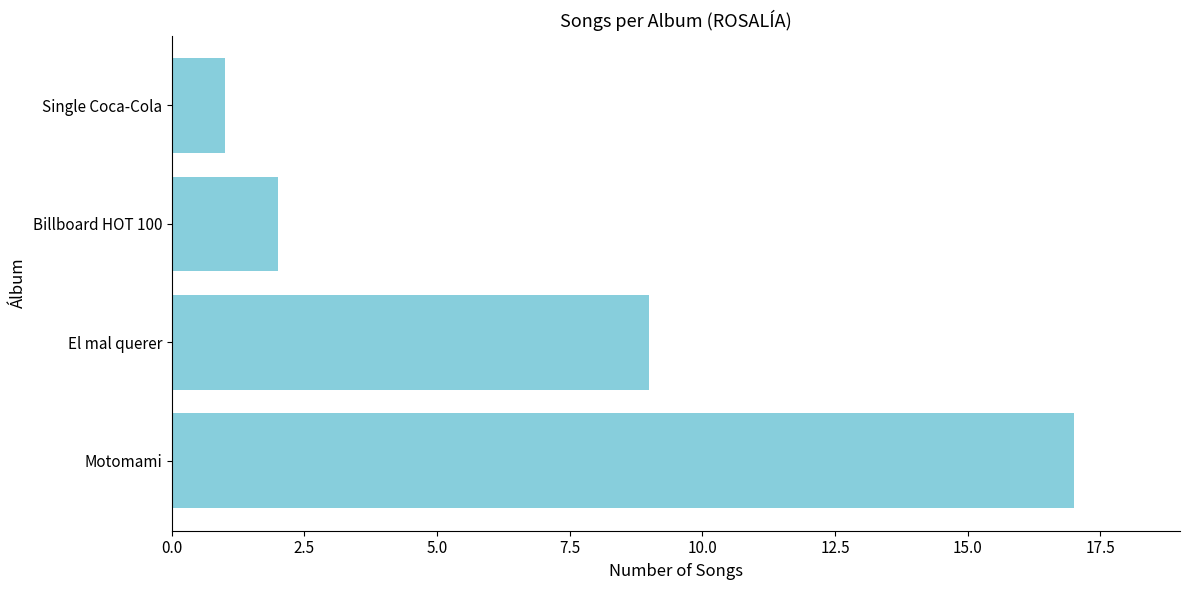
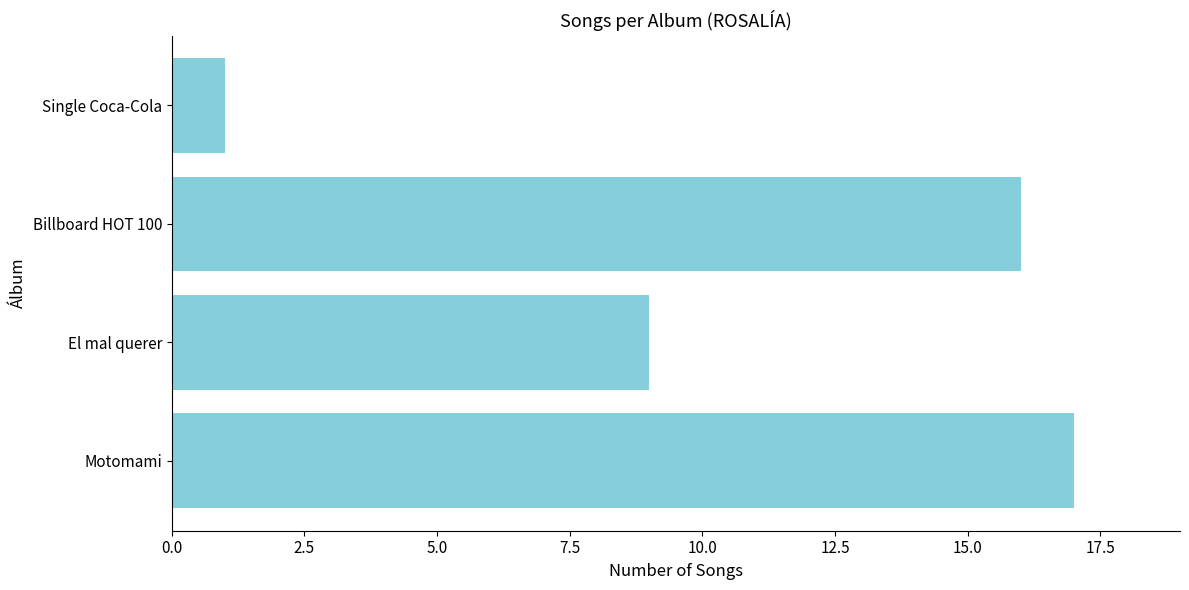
Billboard HOT 100: 2 -> 16
